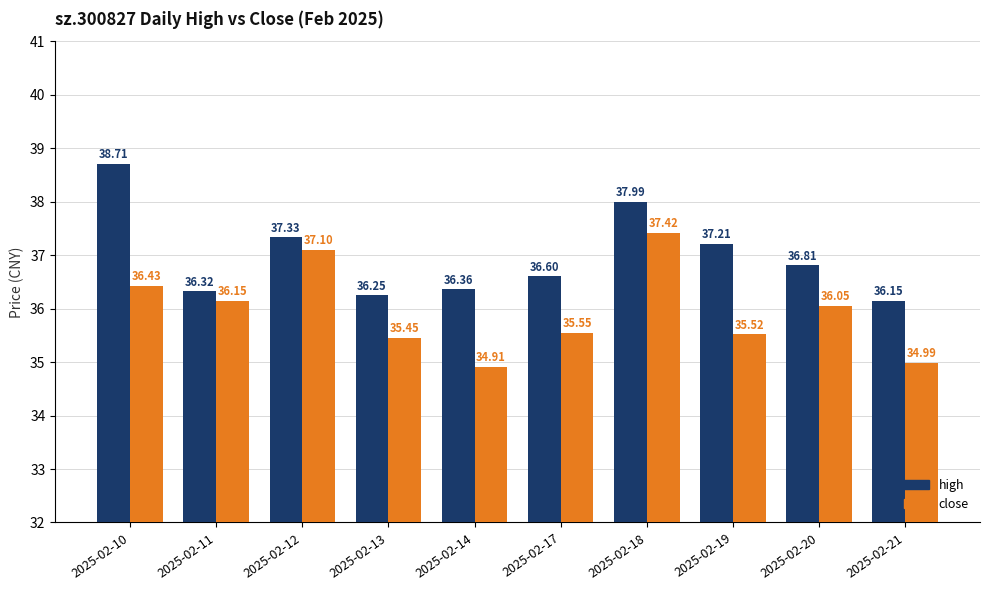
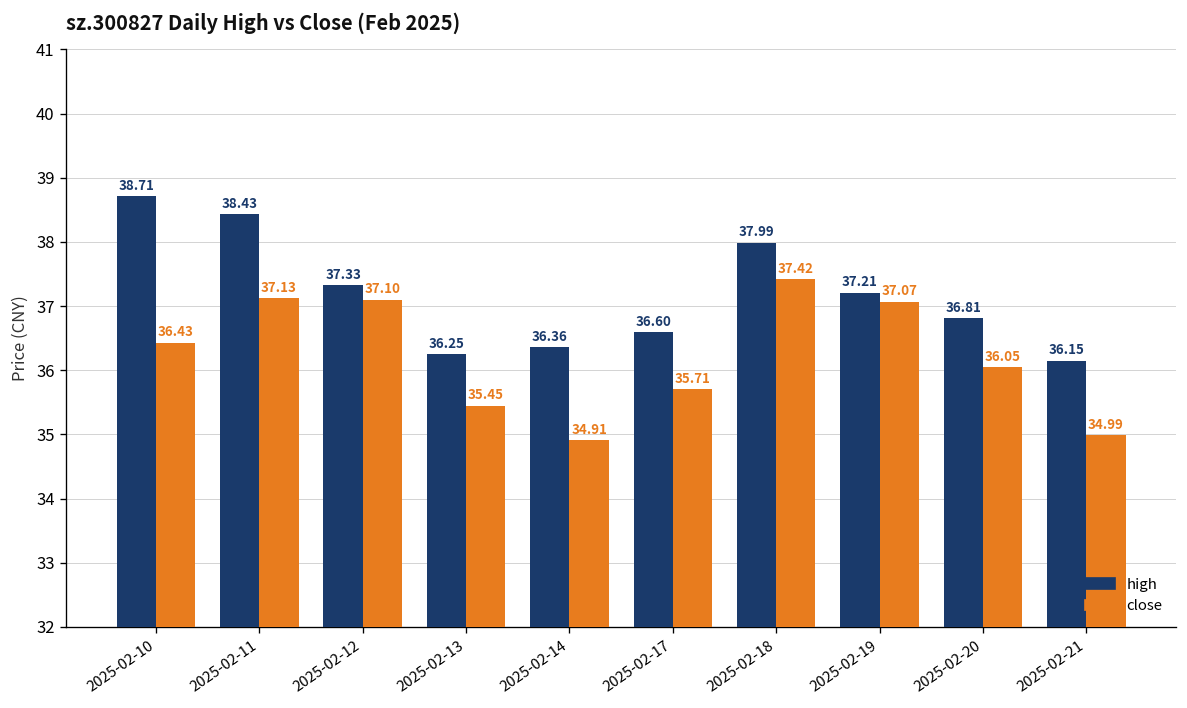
high, 2025-02-11: 36.32 -> 38.43
close, 2025-02-11: 36.15 -> 37.13
close, 2025-02-17: 35.55 -> 35.71
close, 2025-02-19: 35.52 -> 37.07
